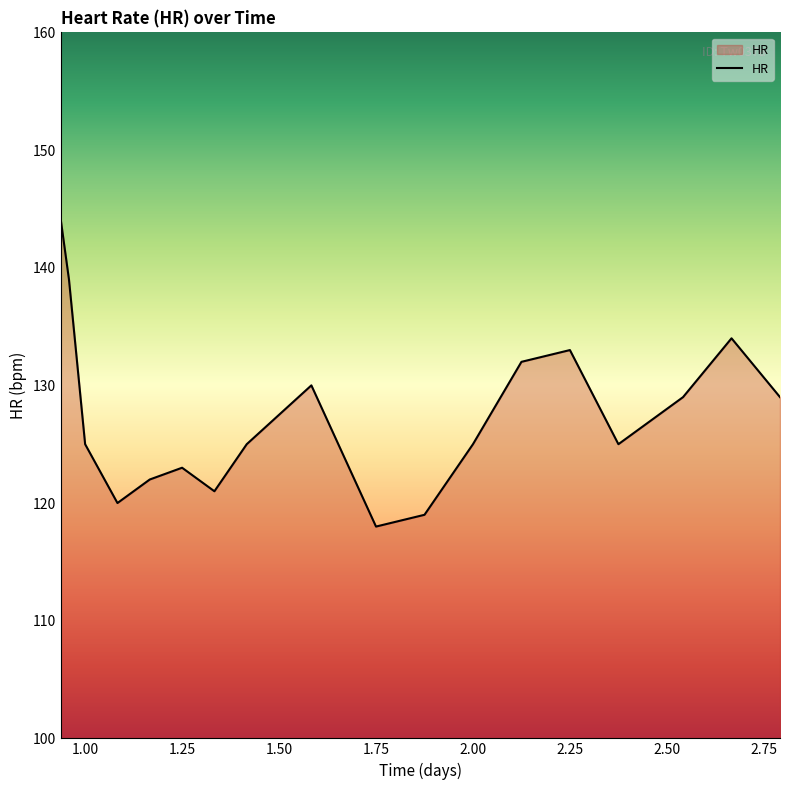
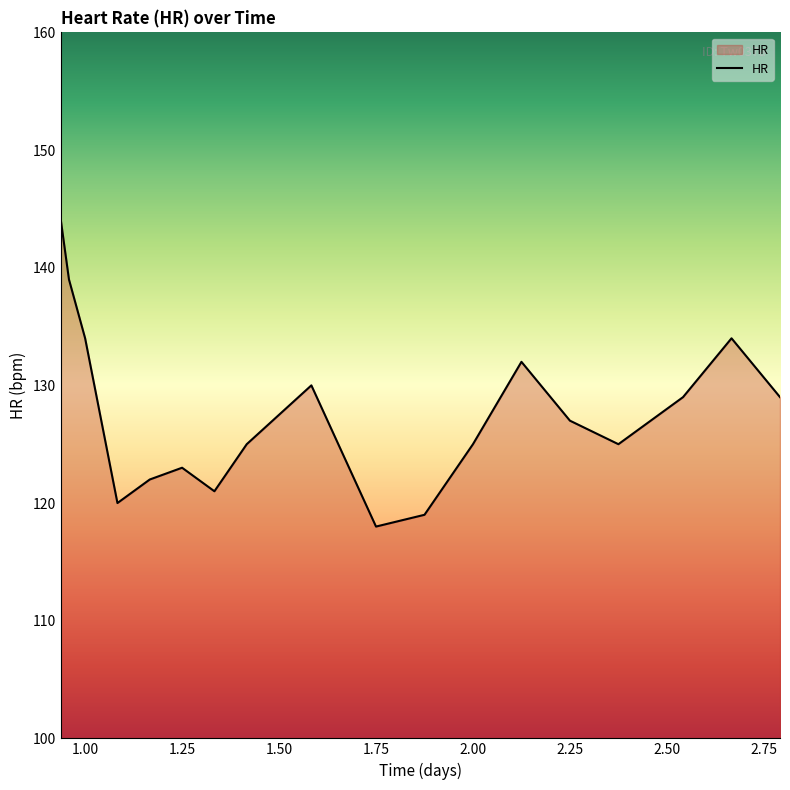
1.00: 125 -> 134
2.25: 133 -> 127
